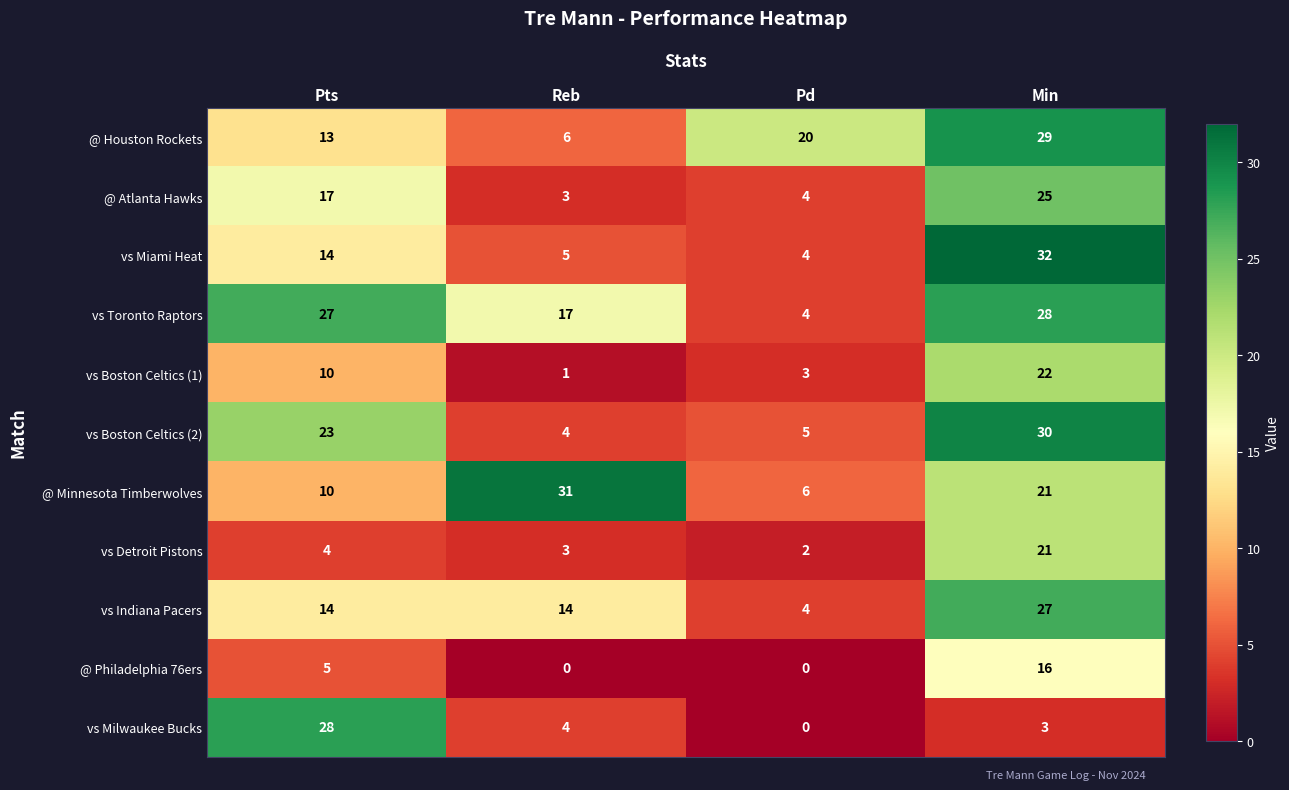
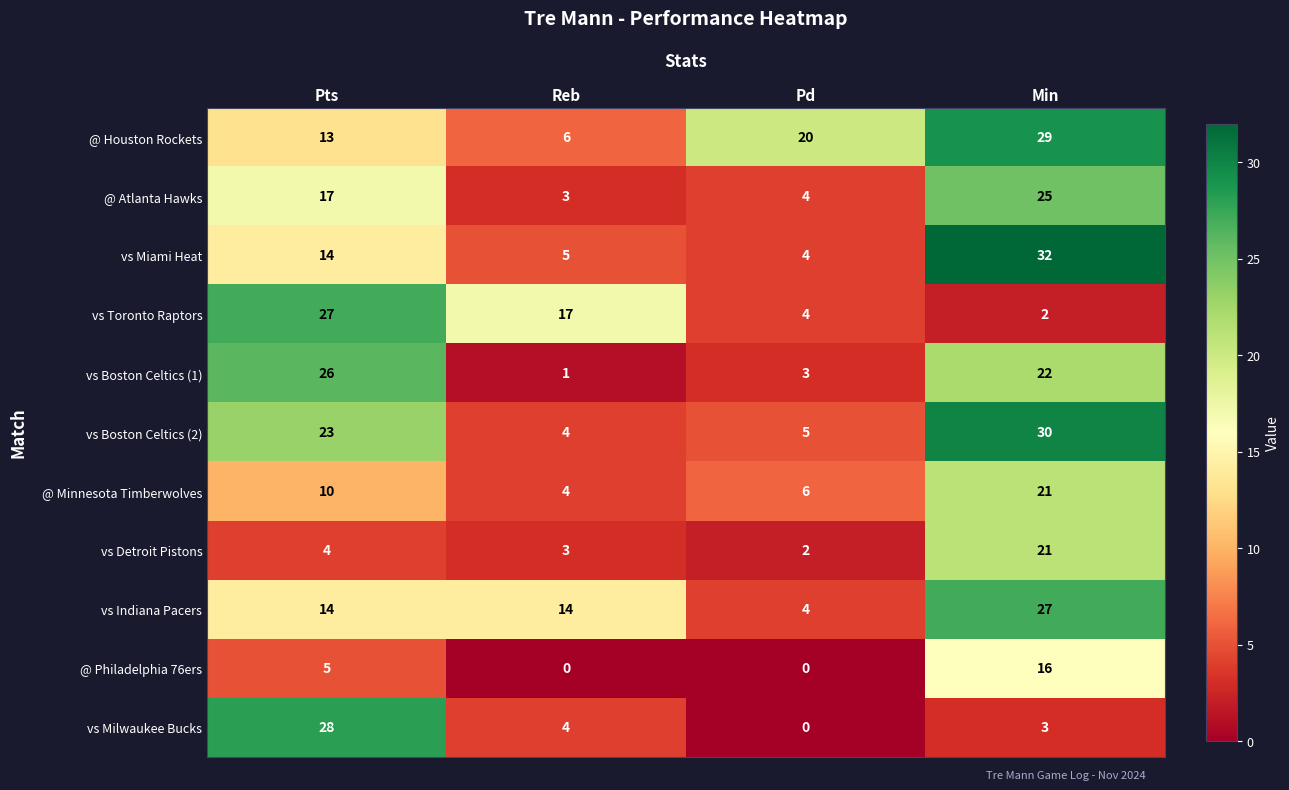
vs Toronto Raptors, Min: 28 -> 2
vs Boston Celtics (1), Pts: 10 -> 26
@ Minnesota Timberwolves, Reb: 31 -> 4
